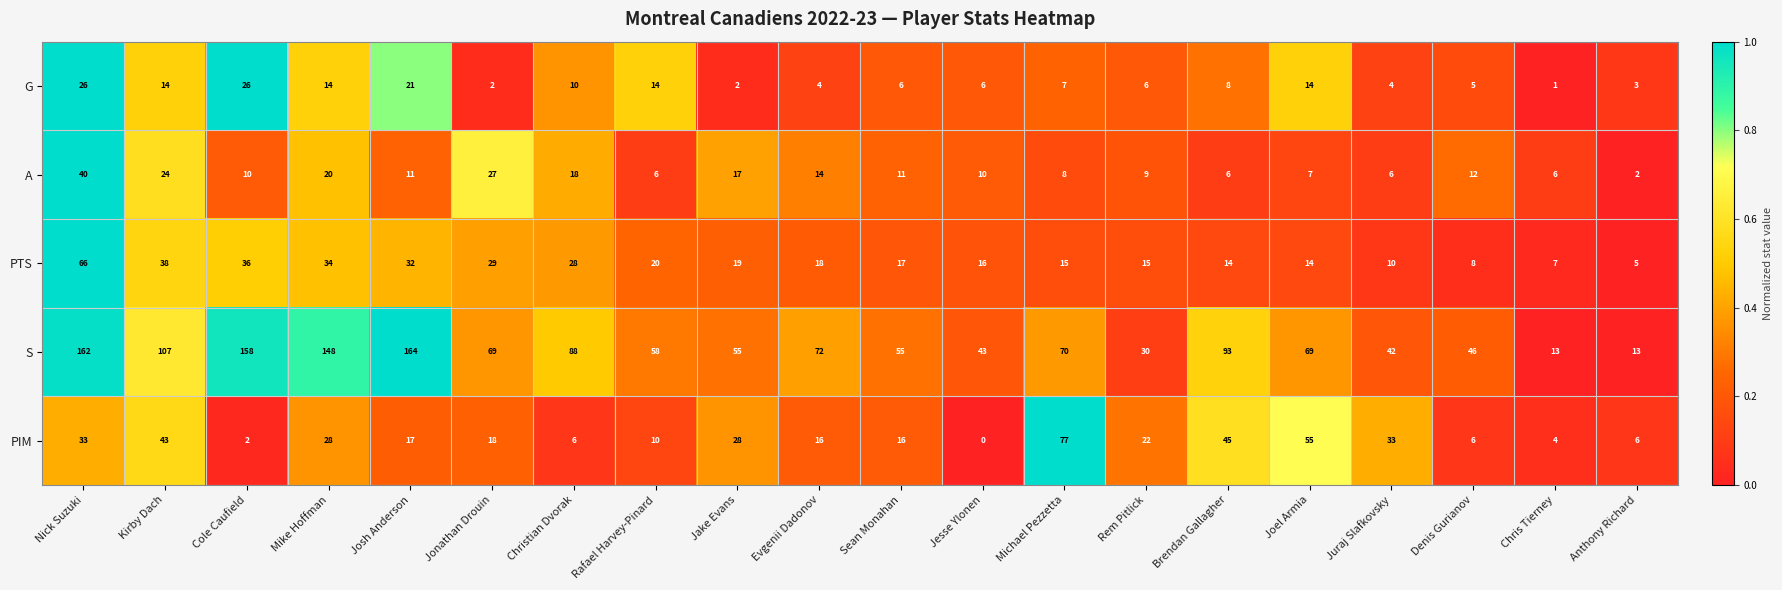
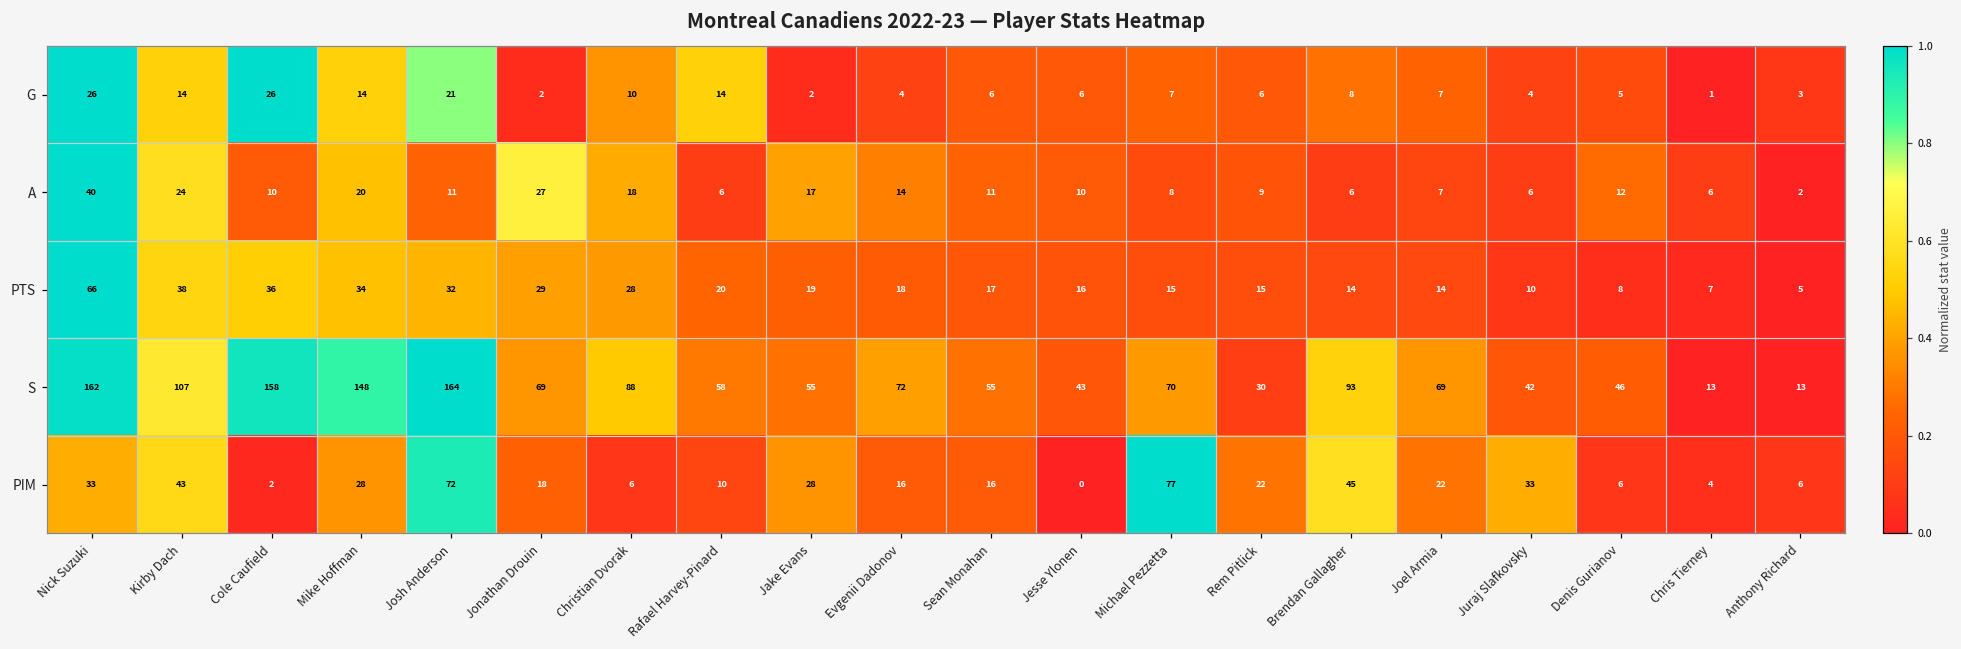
G, Joel Armia: 14 -> 7
PIM, Josh Anderson: 17 -> 72
PIM, Joel Armia: 55 -> 22
